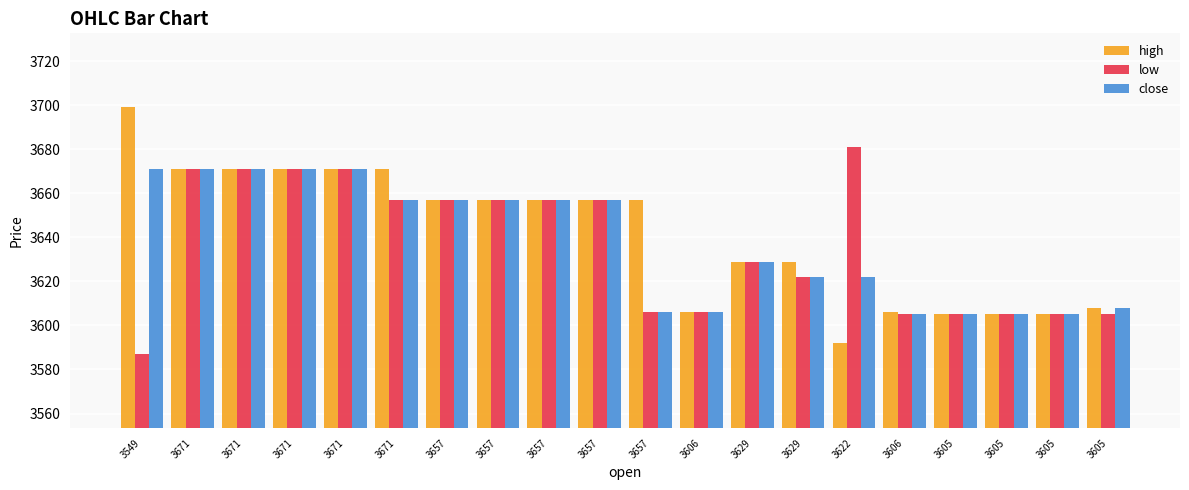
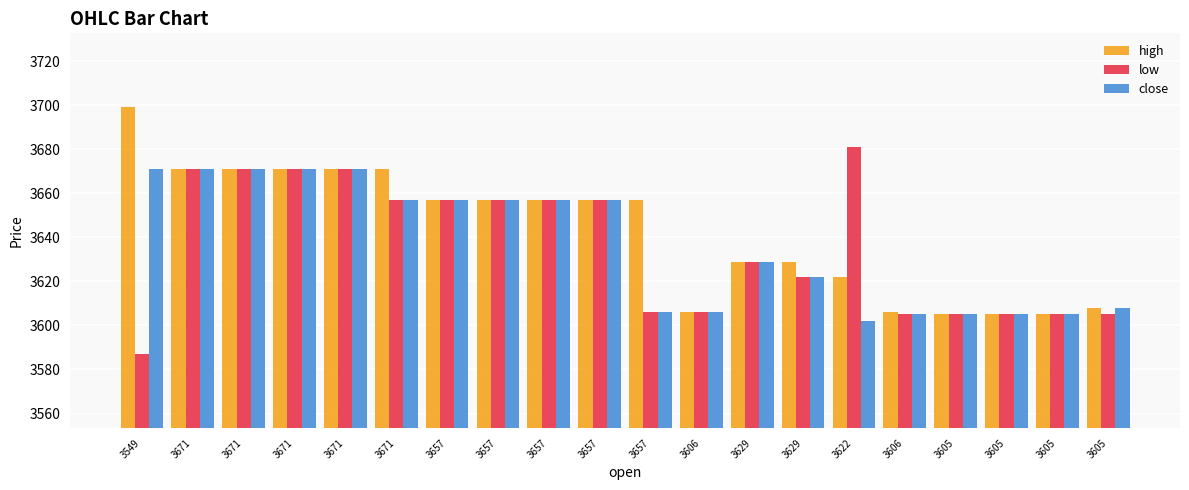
high, 3622: 3592 -> 3622
close, 3622: 3622 -> 3602
